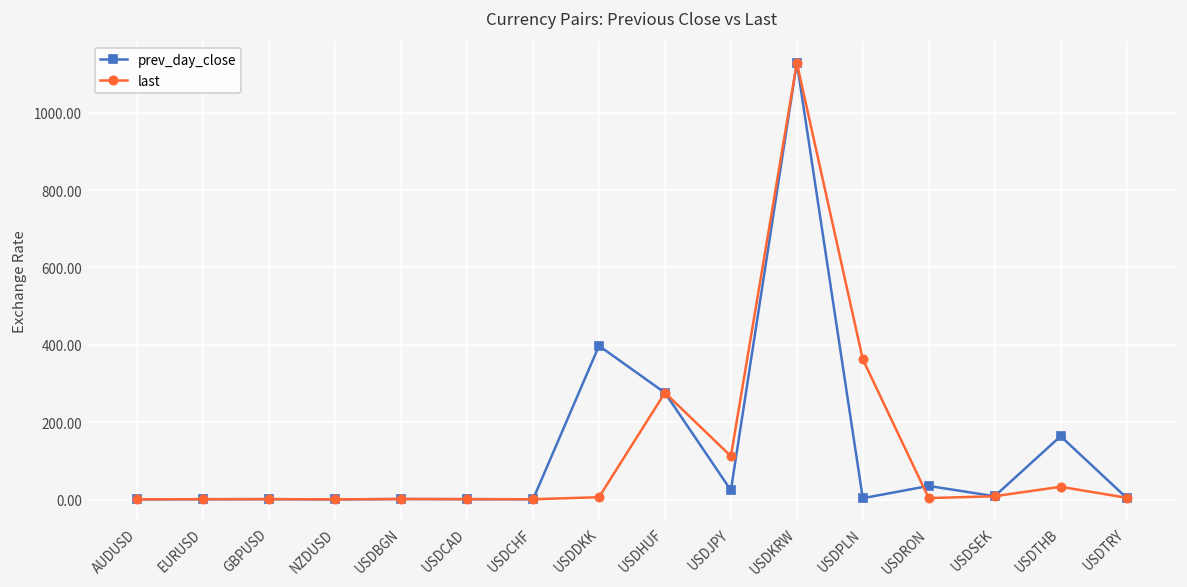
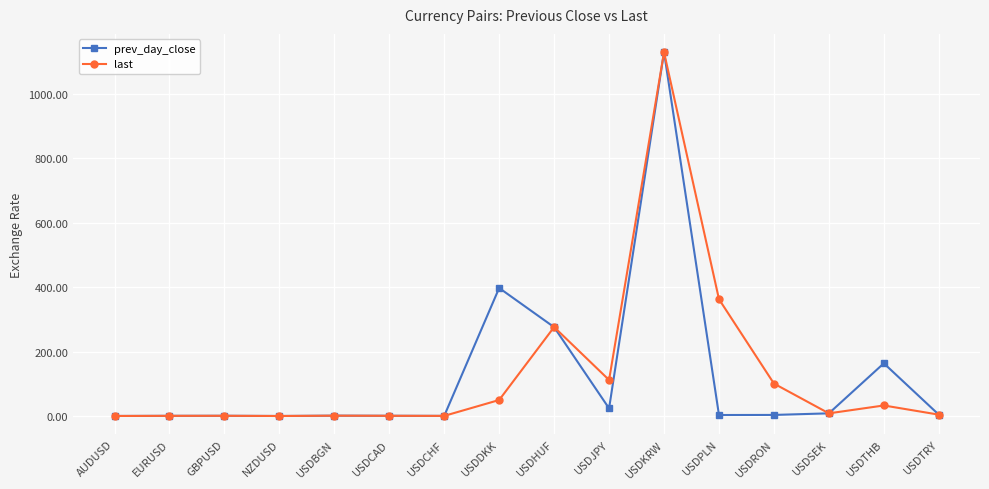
last, USDDKK: 10 -> 50
prev_day_close, USDRON: 40 -> 0
last, USDRON: 0 -> 100
